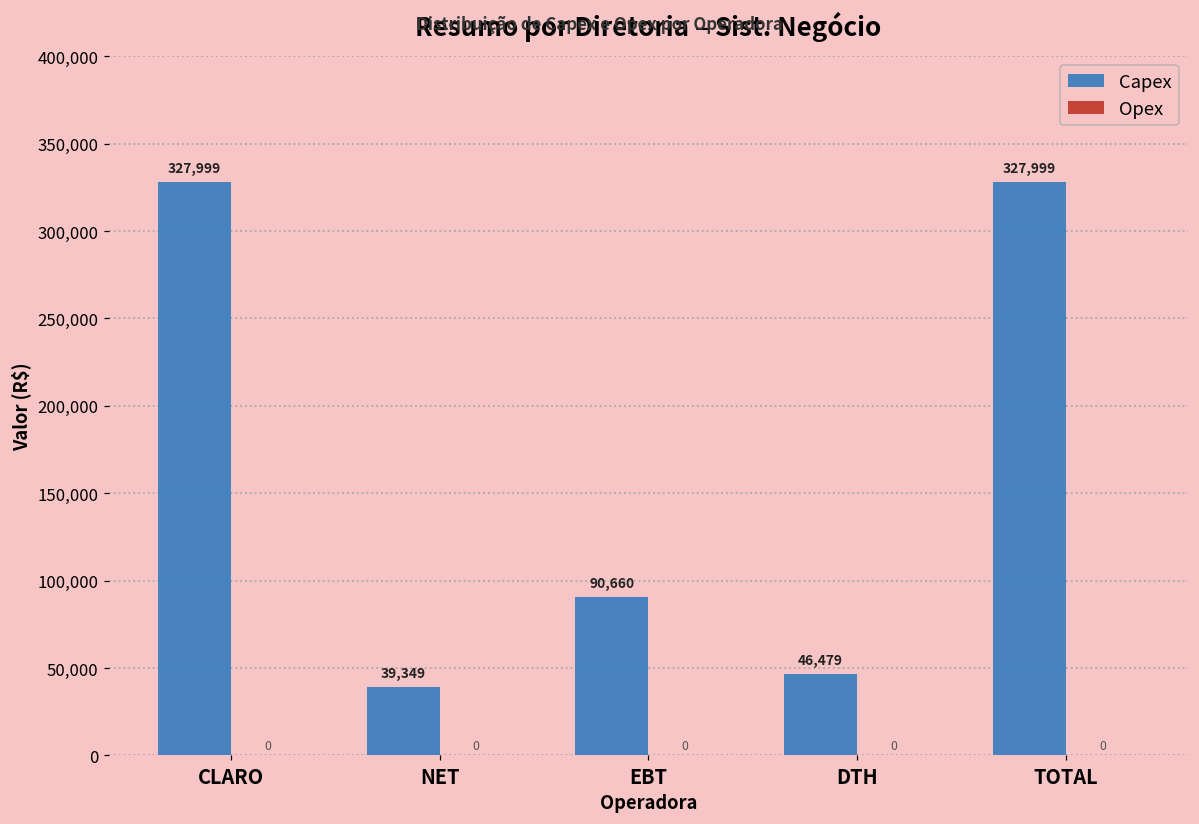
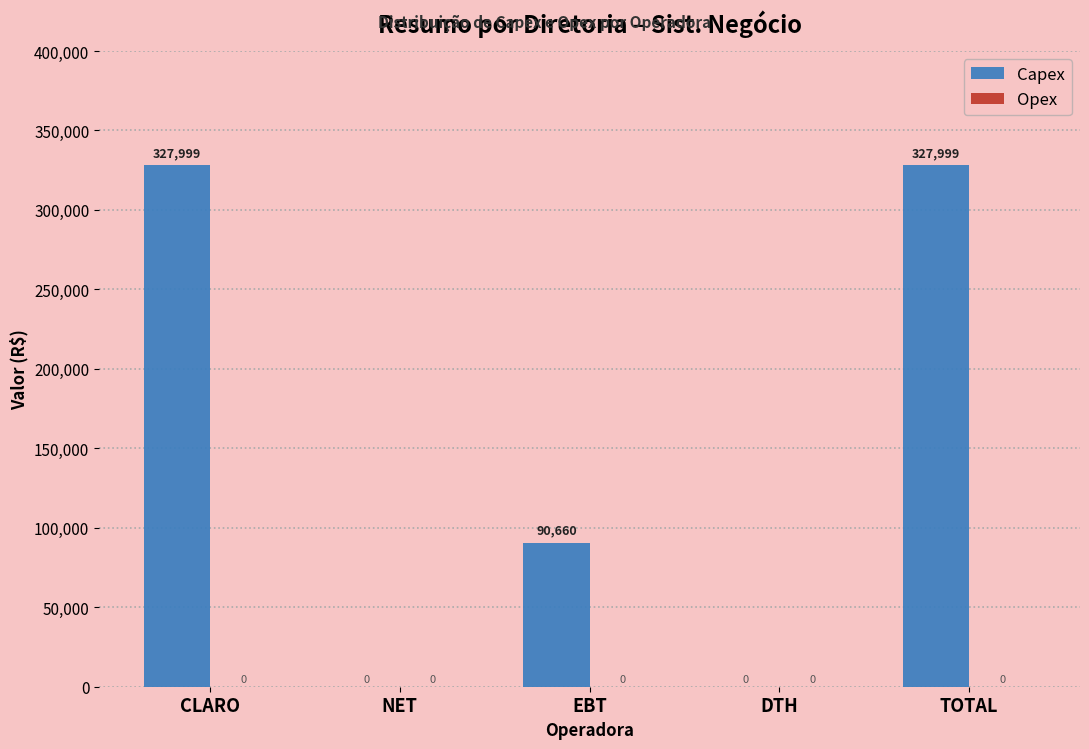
Capex, NET: 39,349 -> 0
Capex, DTH: 46,479 -> 0
